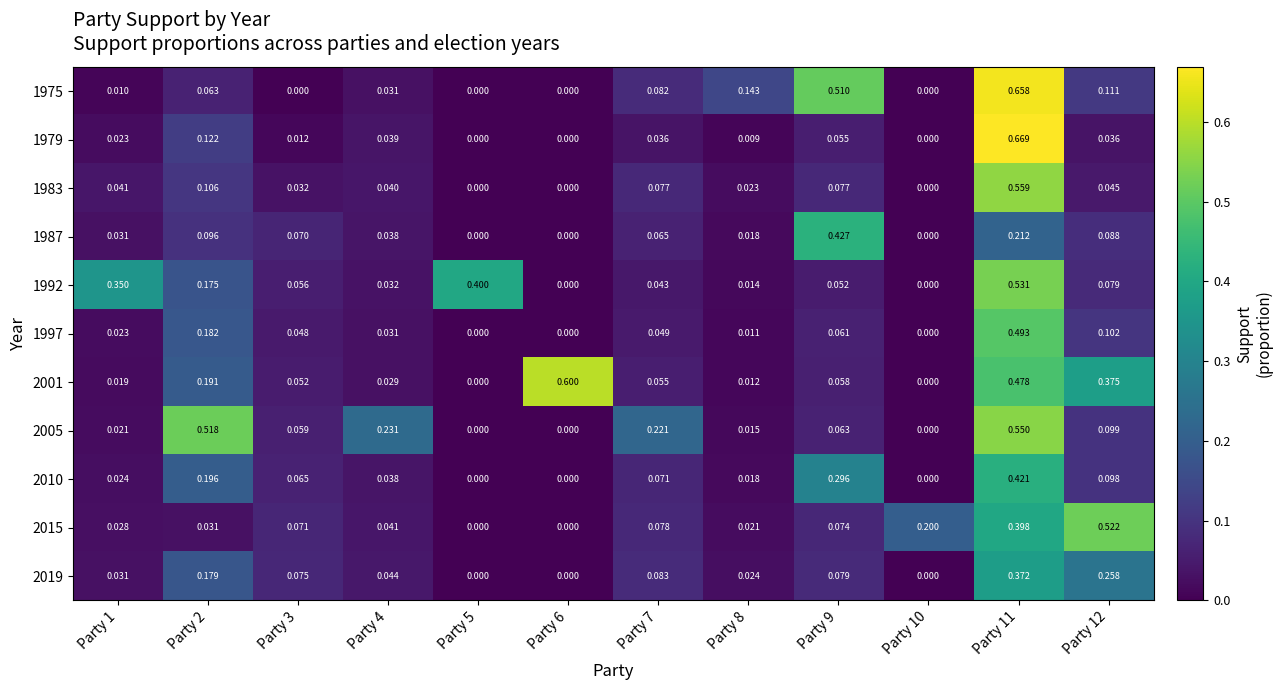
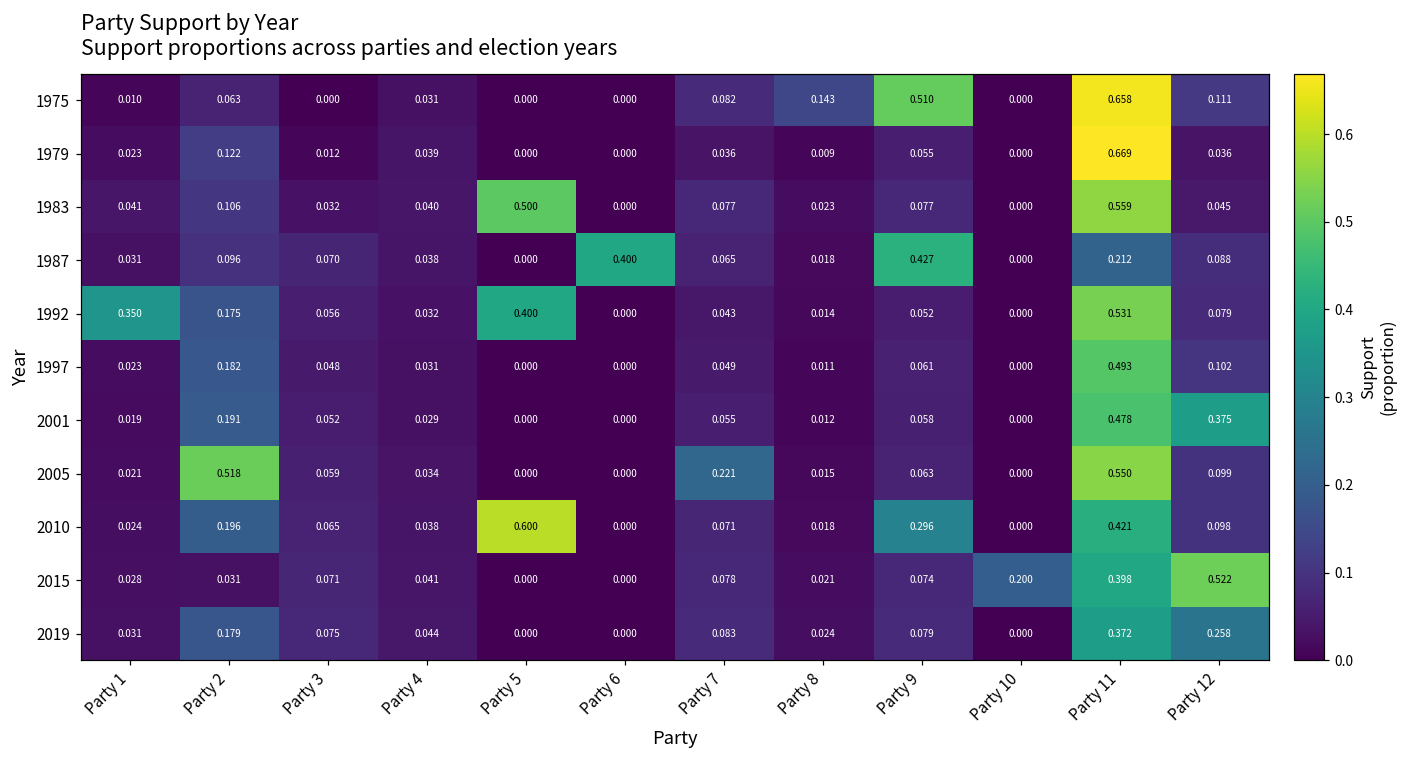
1983, Party 5: 0.000 -> 0.500
1987, Party 6: 0.000 -> 0.400
2001, Party 6: 0.600 -> 0.000
2005, Party 4: 0.231 -> 0.034
2010, Party 5: 0.000 -> 0.600
